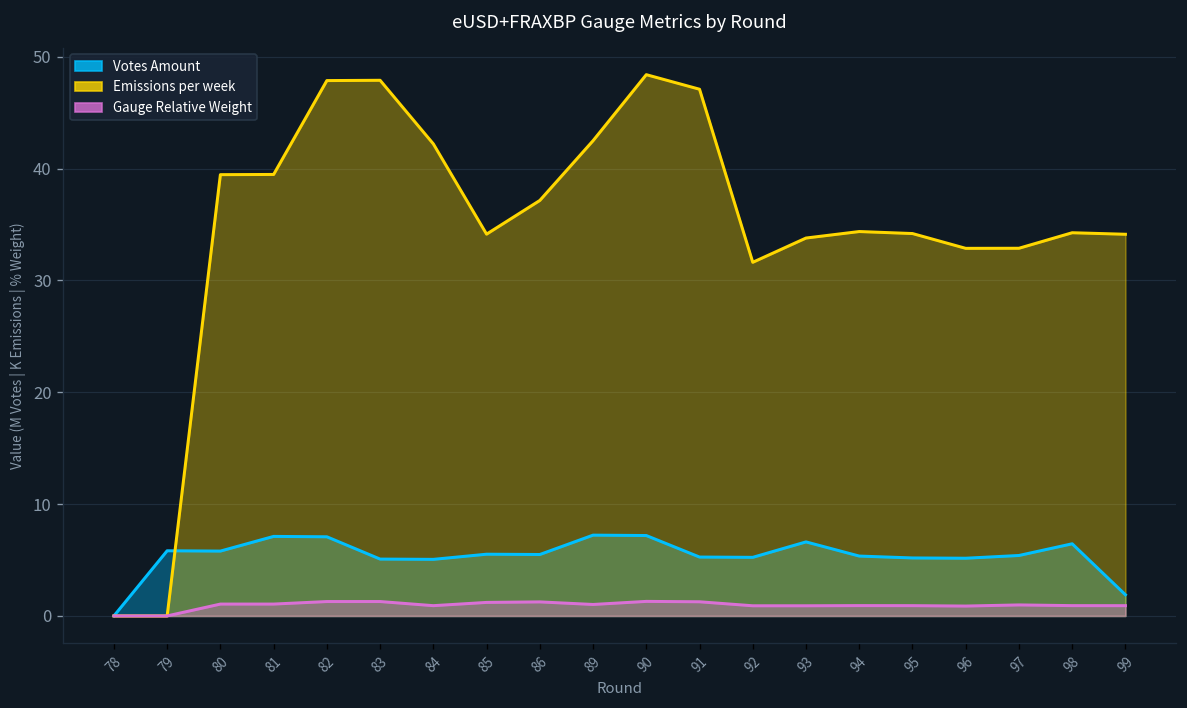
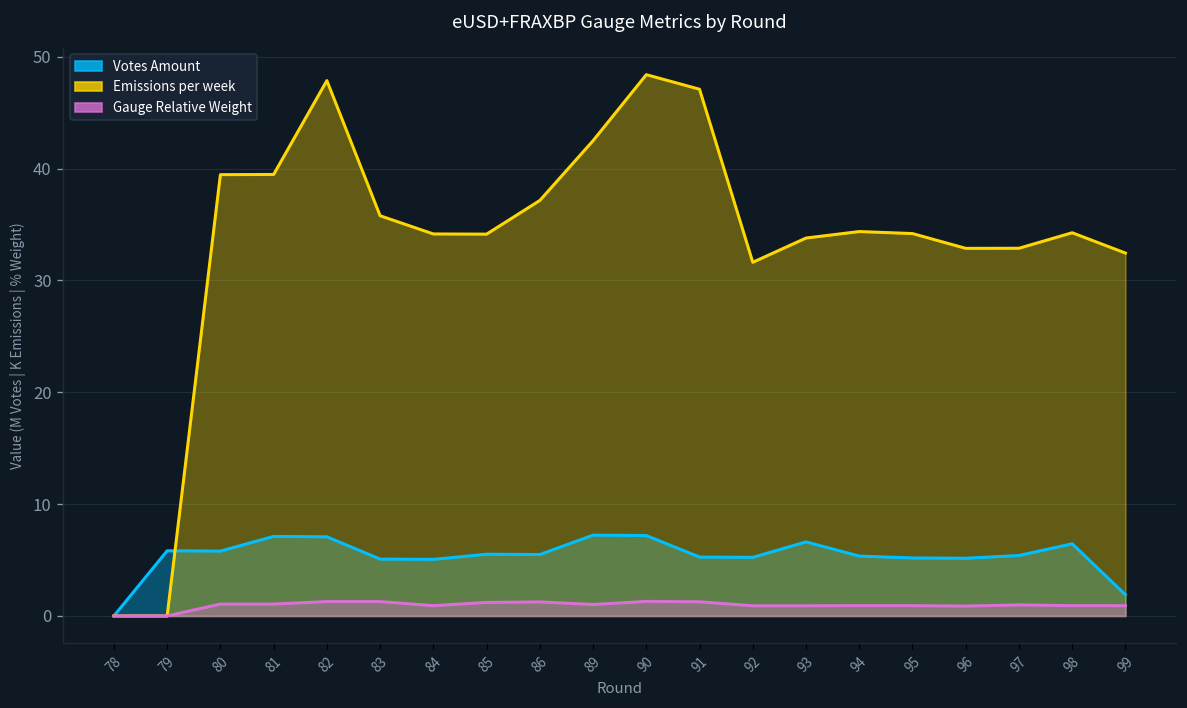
Emissions per week, 83: 48 -> 36
Emissions per week, 84: 42 -> 34
Emissions per week, 99: 34 -> 32
